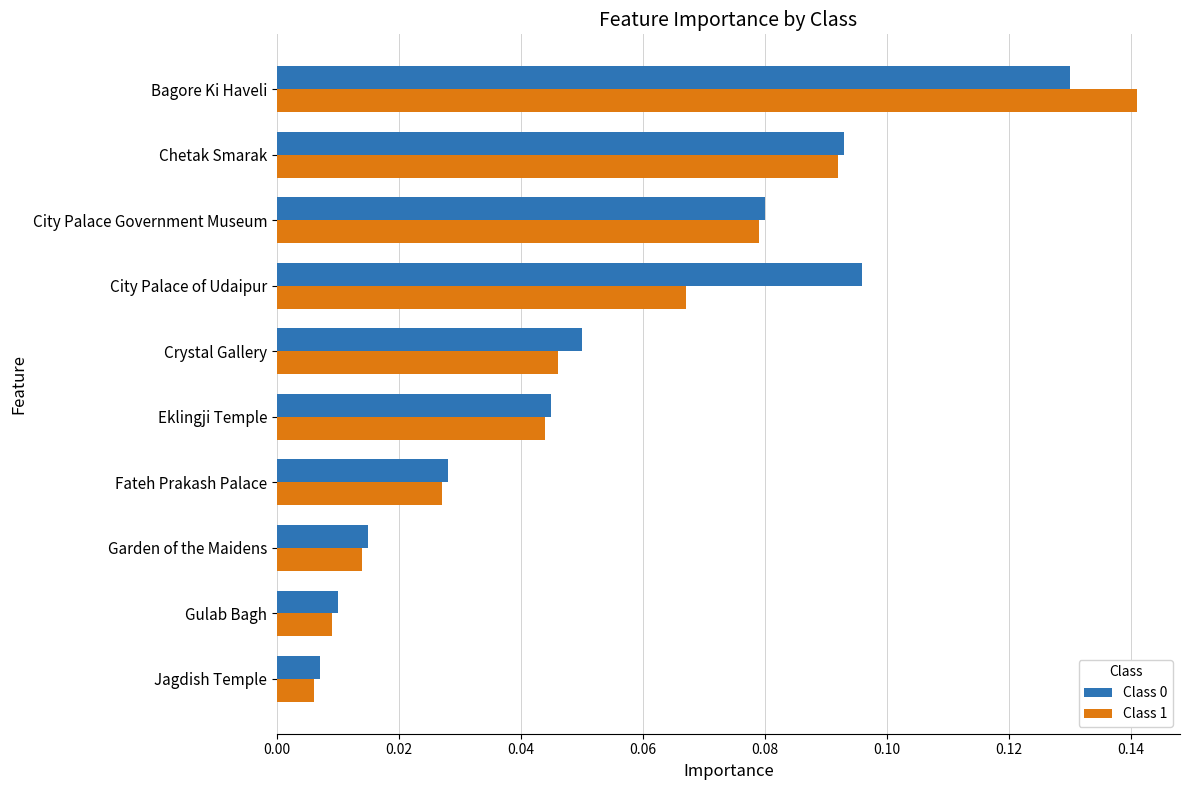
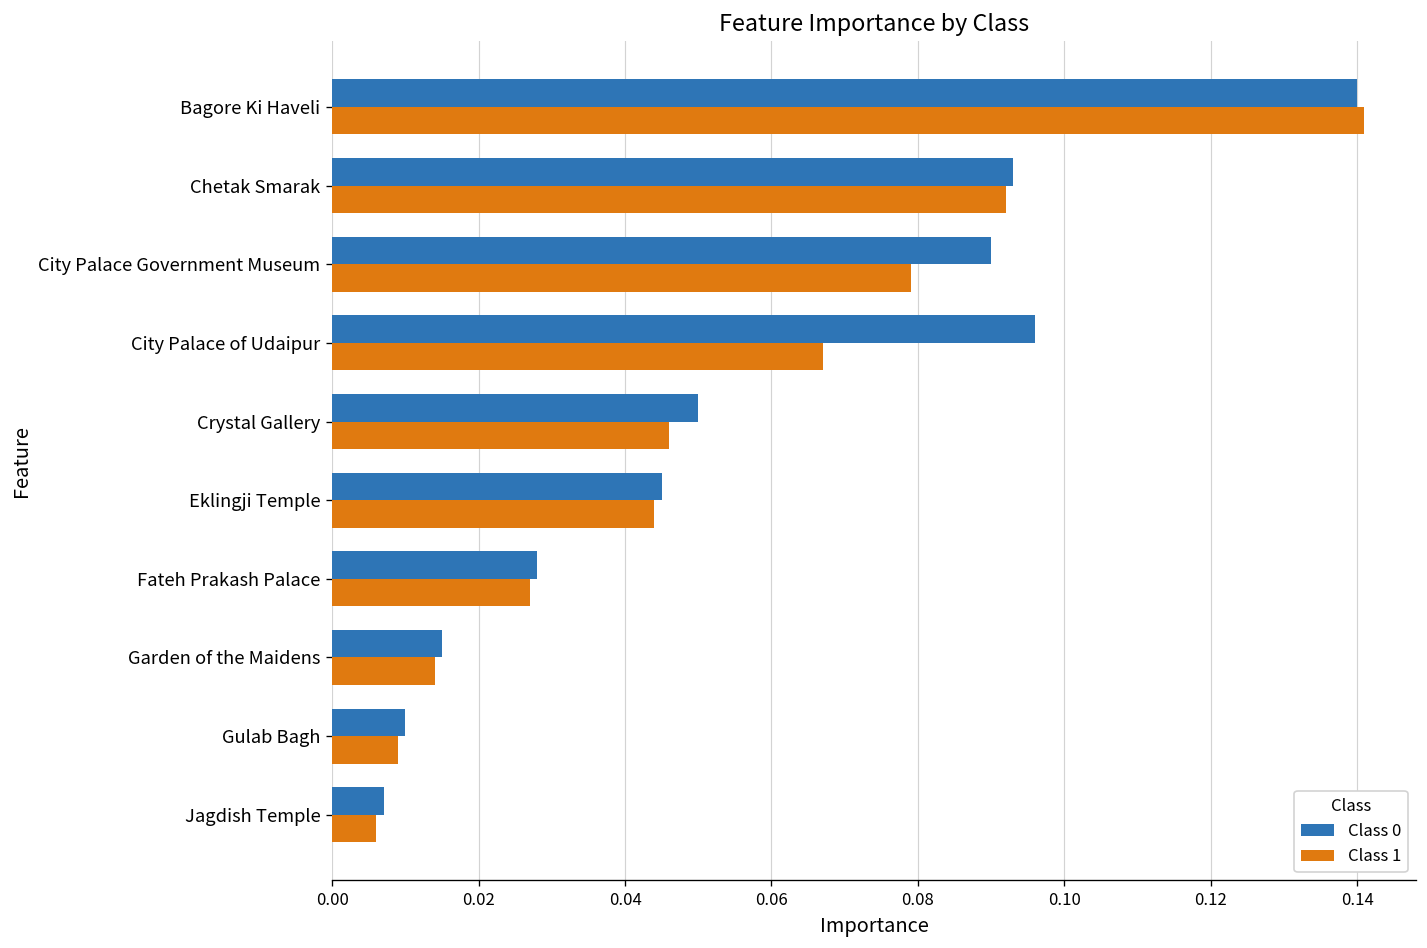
Class 0, Bagore Ki Haveli: 0.13 -> 0.14
Class 0, City Palace Government Museum: 0.08 -> 0.09
